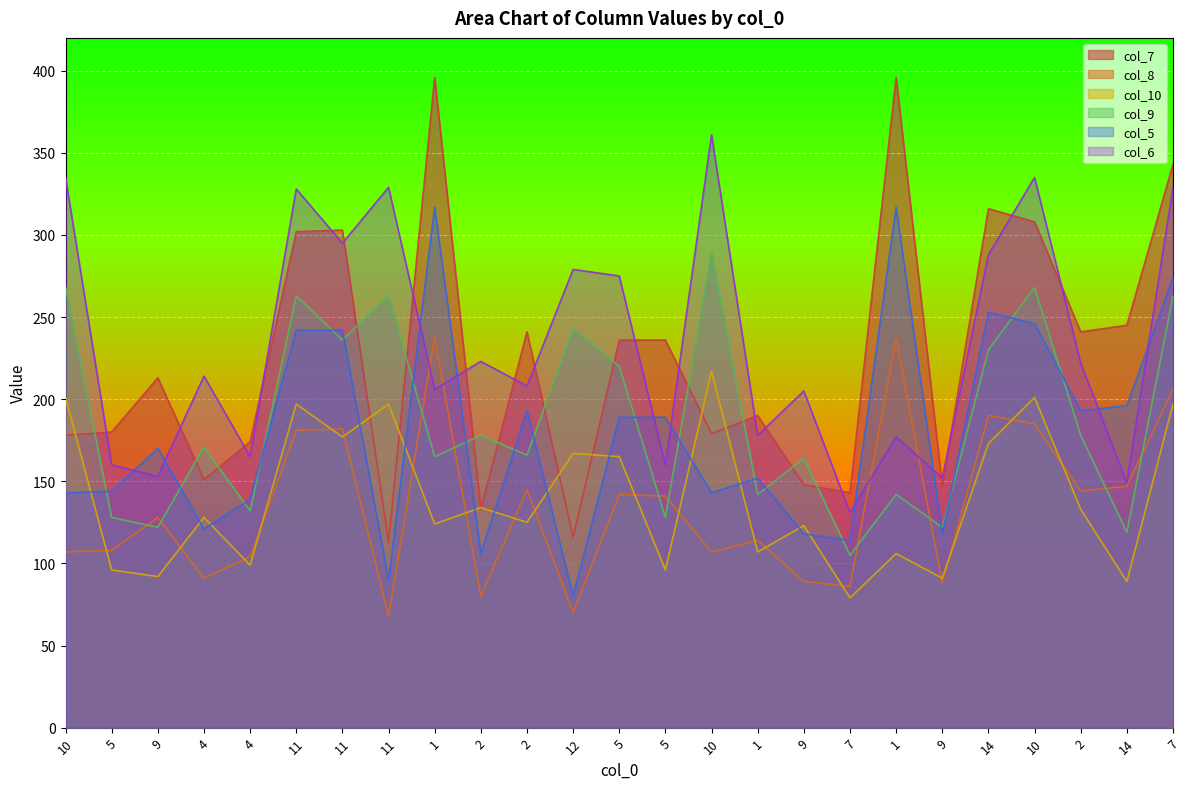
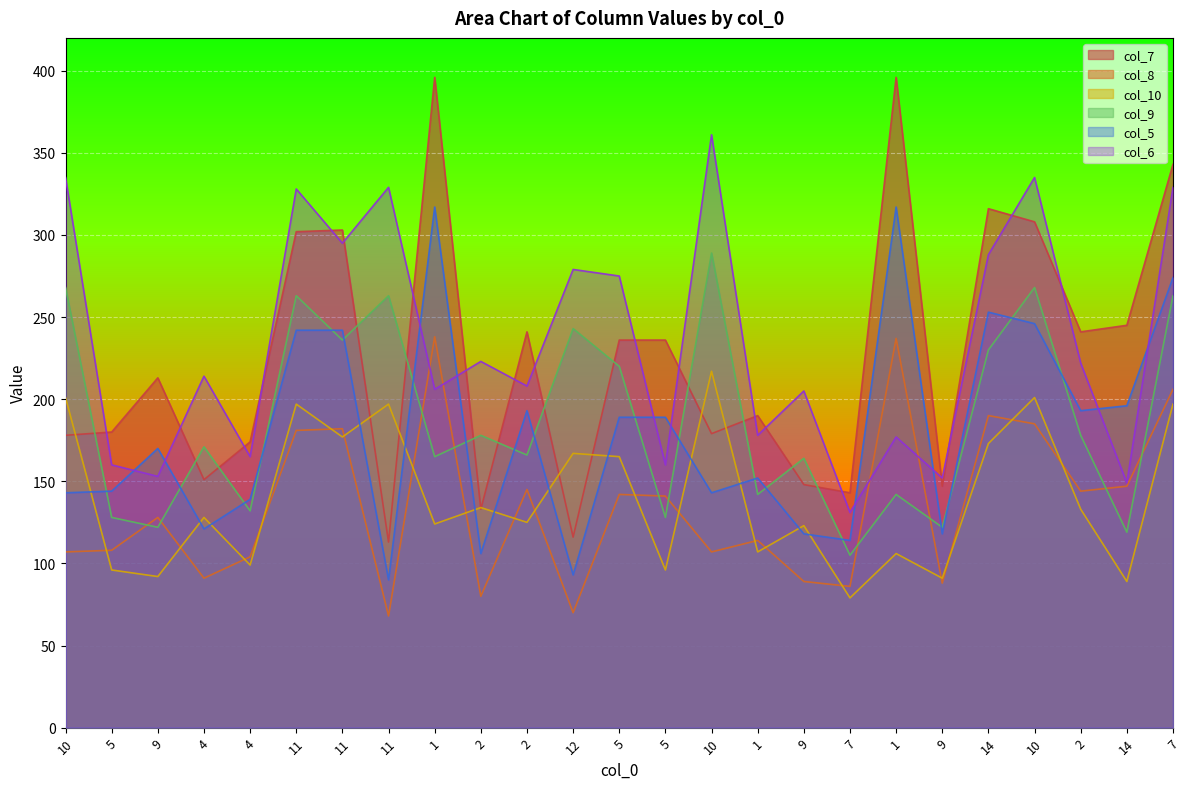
col_5, 12: 80 -> 93
